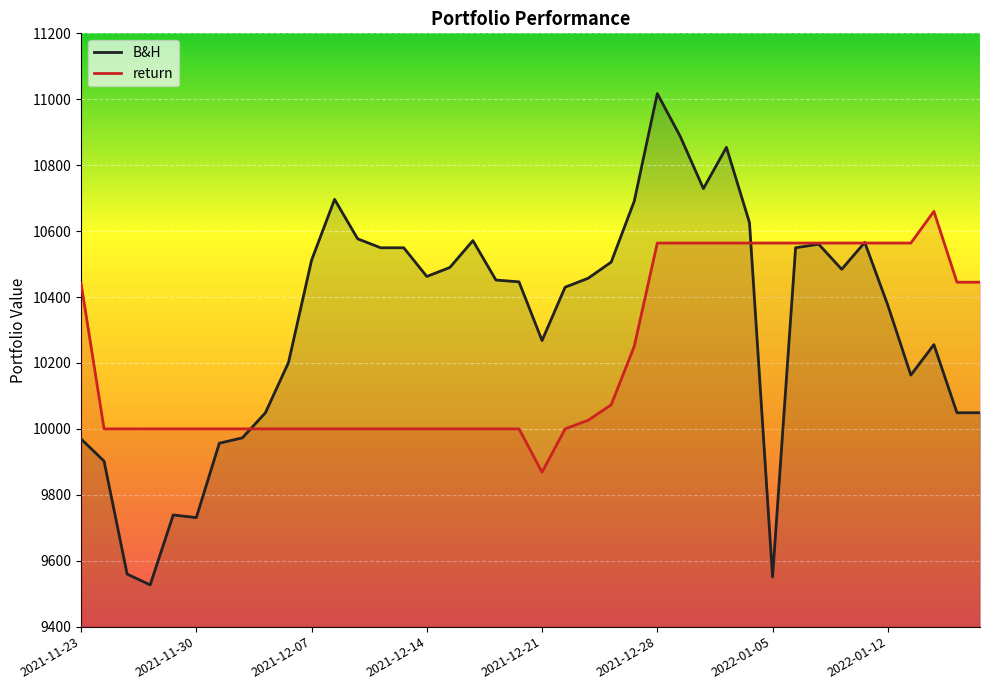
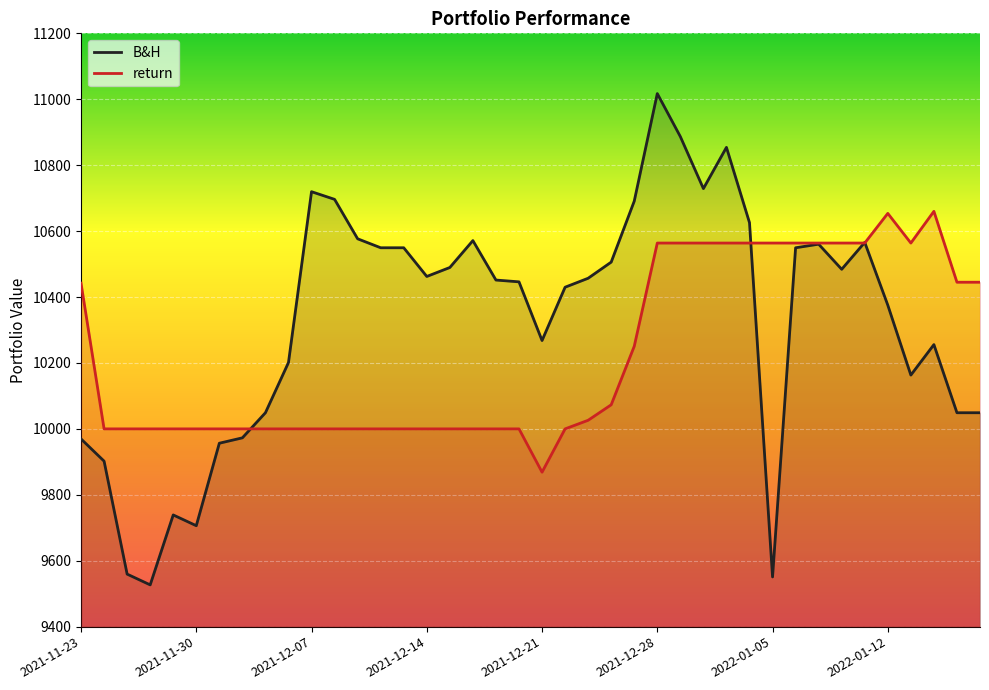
B&H, 2021-11-30: 9730 -> 9710
B&H, 2021-12-07: 10510 -> 10720
return, 2022-01-12: 10560 -> 10650
